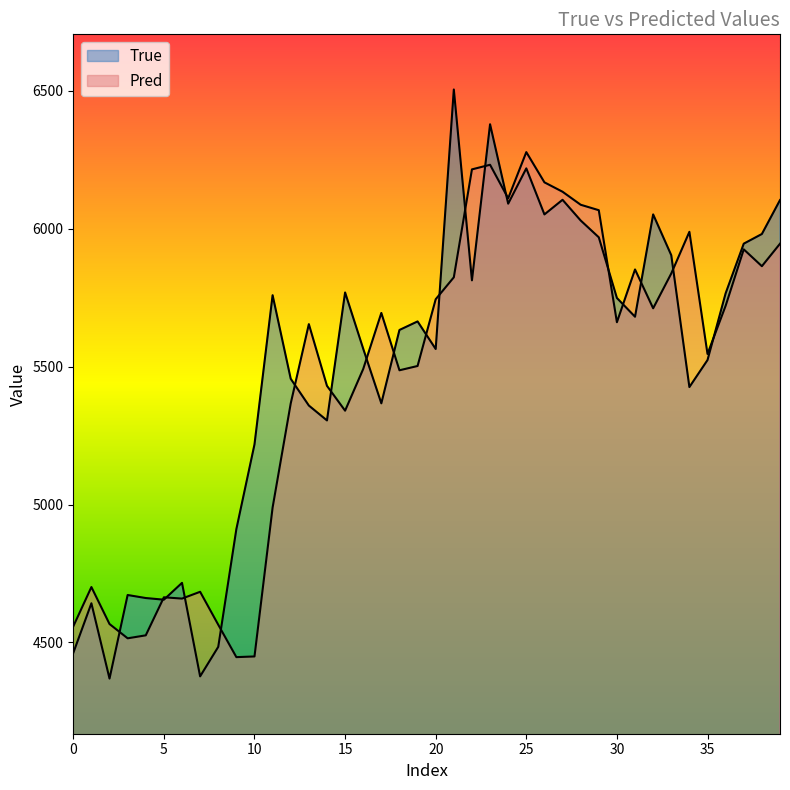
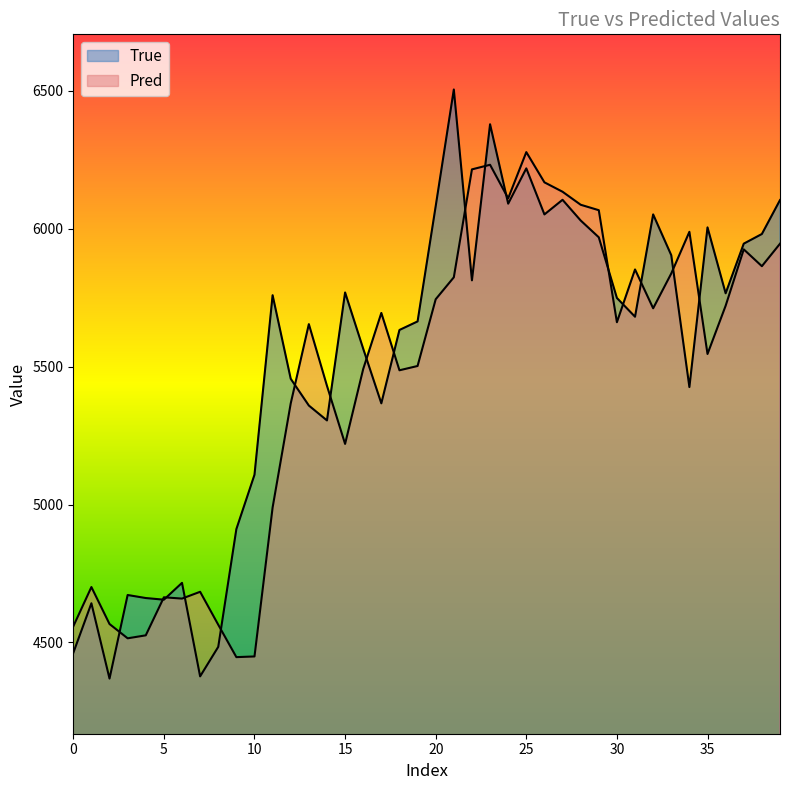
True, 10: 5220 -> 5110
Pred, 15: 5340 -> 5220
True, 20: 5560 -> 6080
True, 35: 5520 -> 6010
